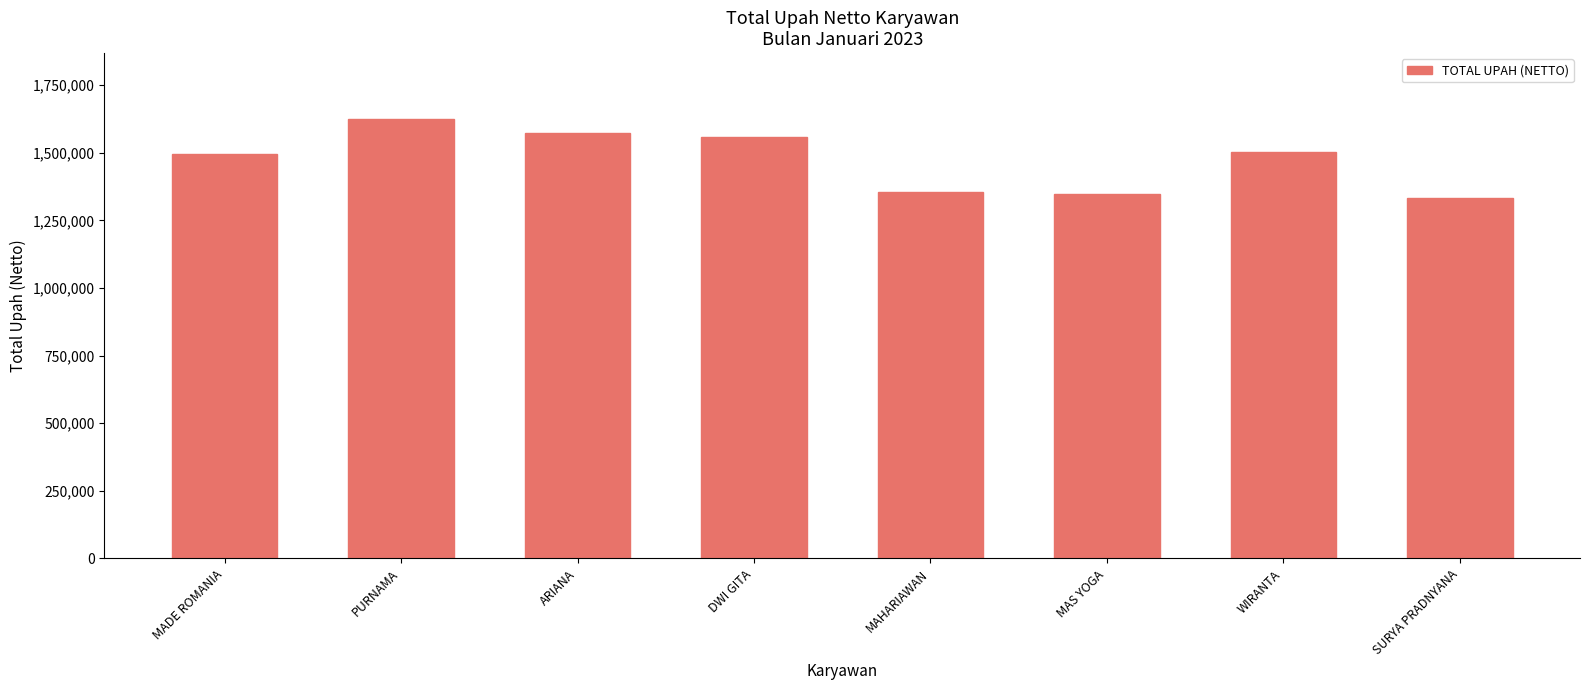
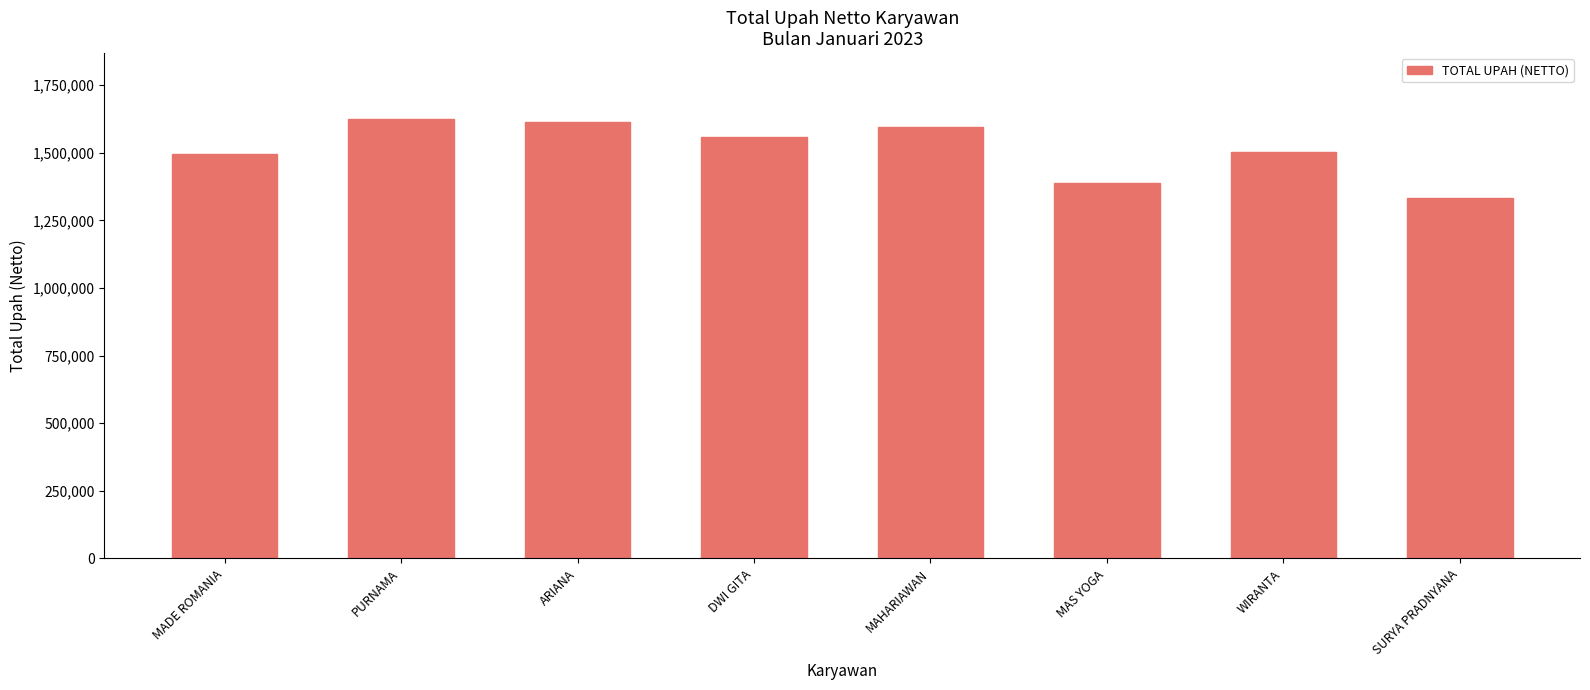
ARIANA: 1,570,000 -> 1,610,000
MAHARIAWAN: 1,350,000 -> 1,600,000
MAS YOGA: 1,350,000 -> 1,390,000
